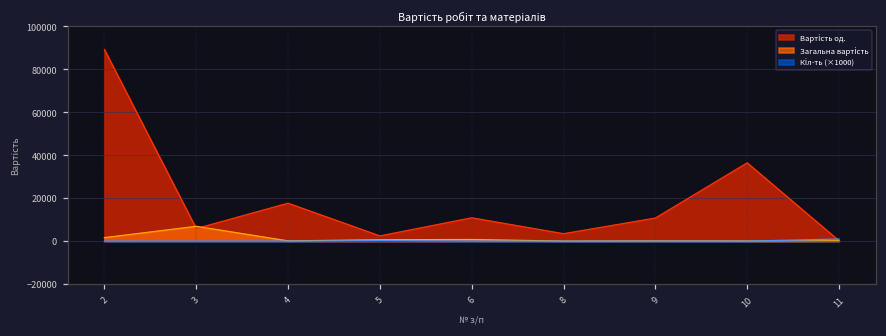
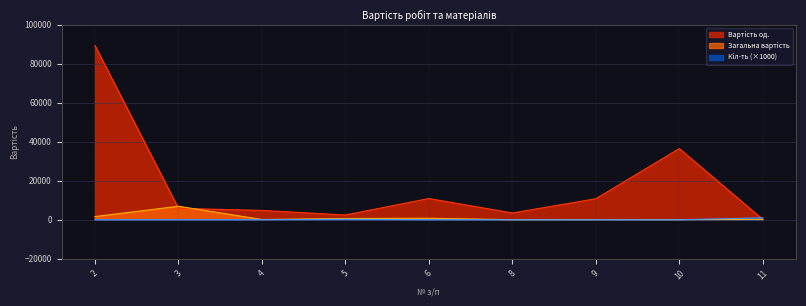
Вартість од., 4: 18000 -> 5000
